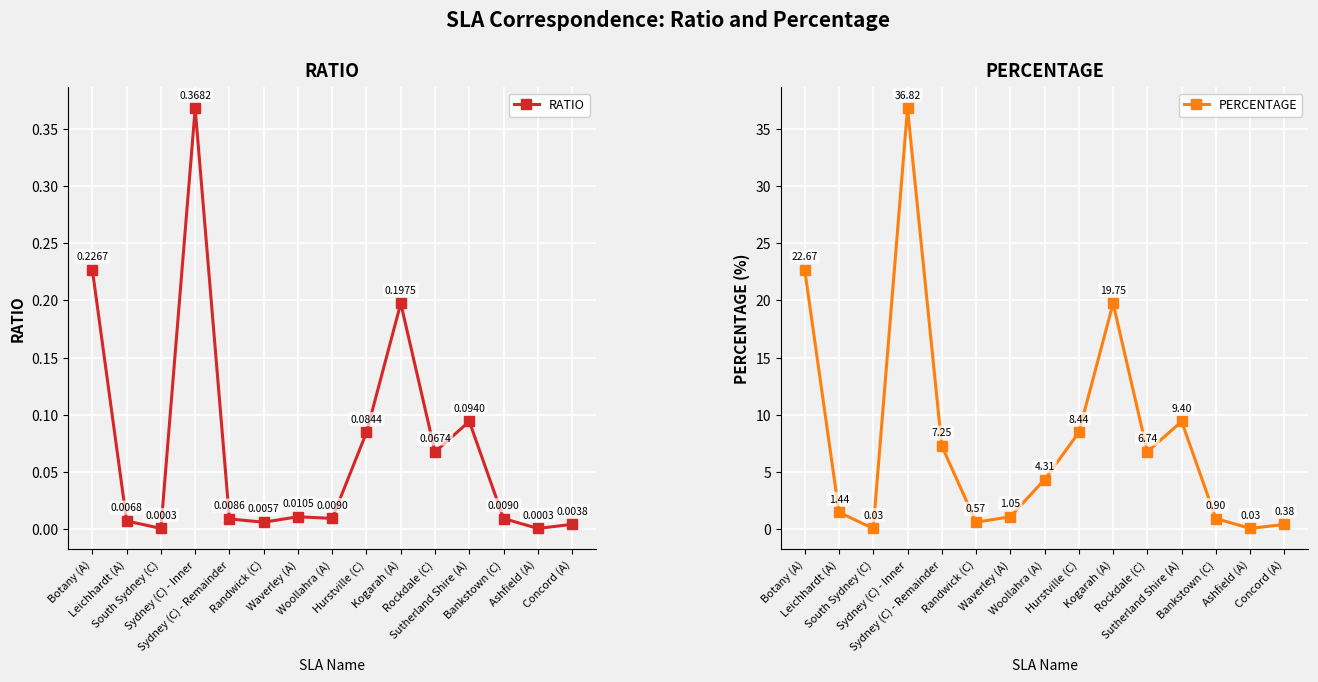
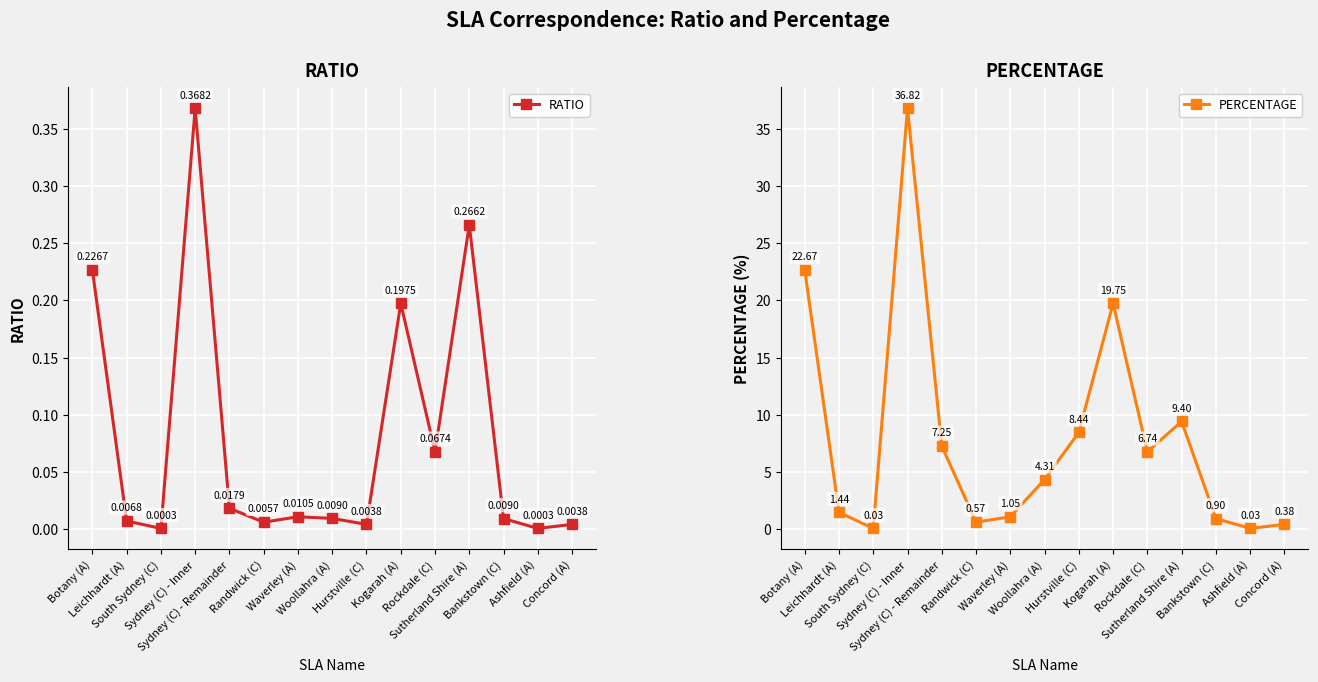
RATIO, Sydney (C) - Remainder: 0.0086 -> 0.0179
RATIO, Hurstville (C): 0.0844 -> 0.0038
RATIO, Sutherland Shire (A): 0.0940 -> 0.2662
